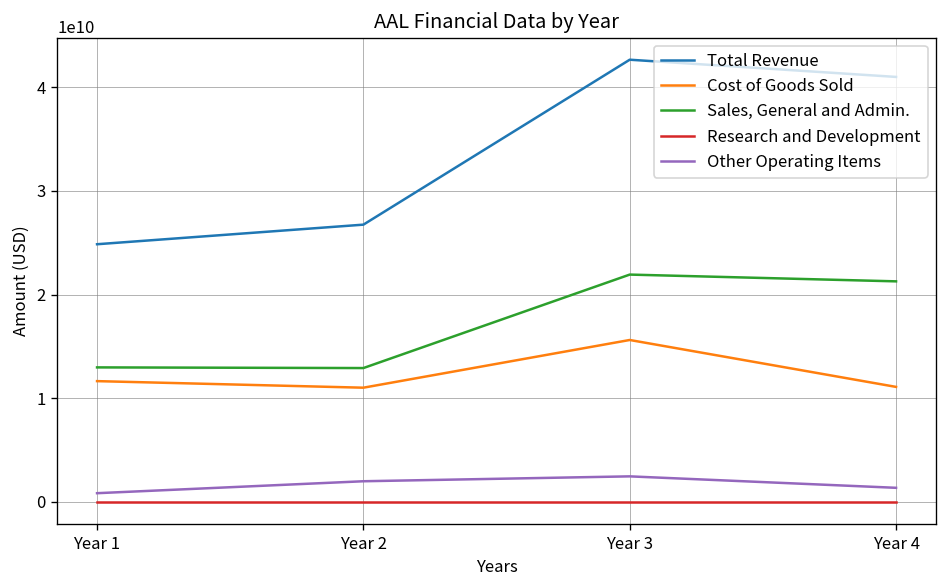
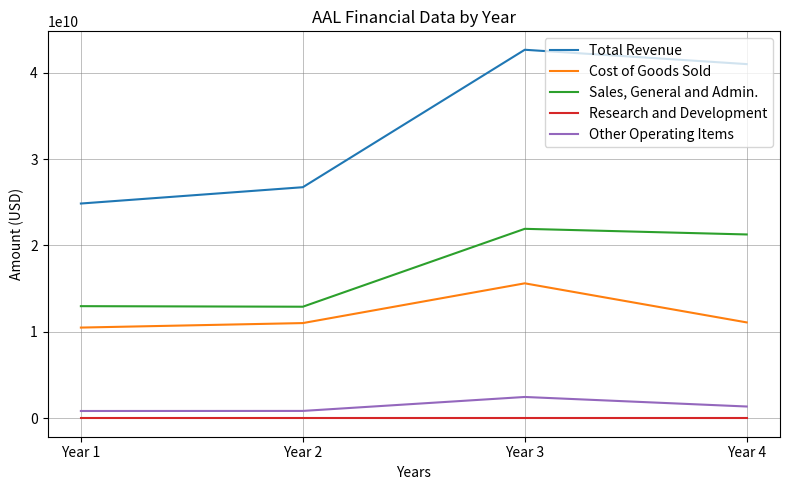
Cost of Goods Sold, Year 1: 12000000000 -> 10000000000
Other Operating Items, Year 2: 2000000000 -> 1000000000
